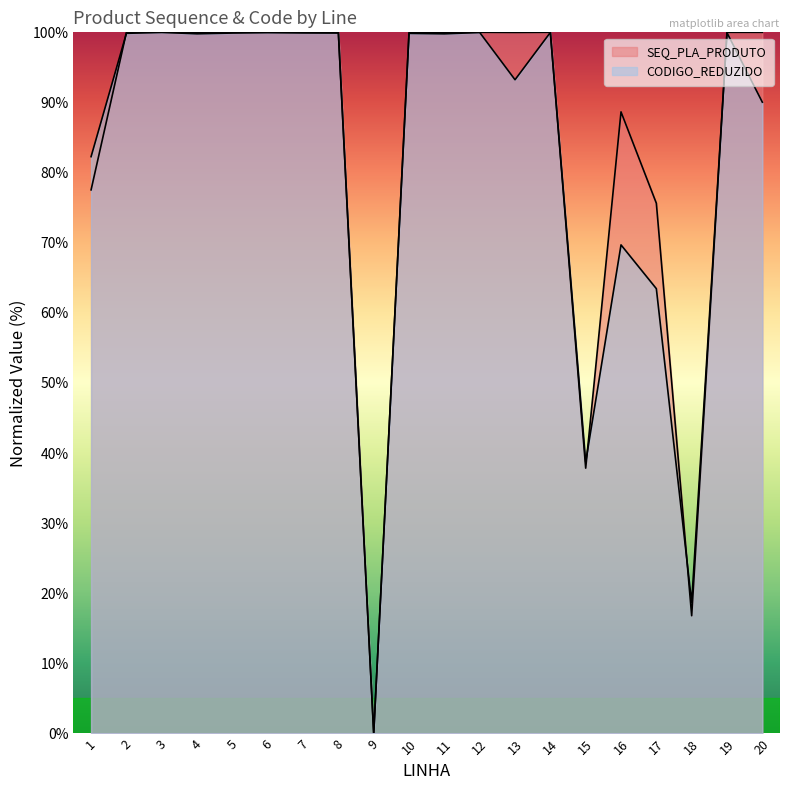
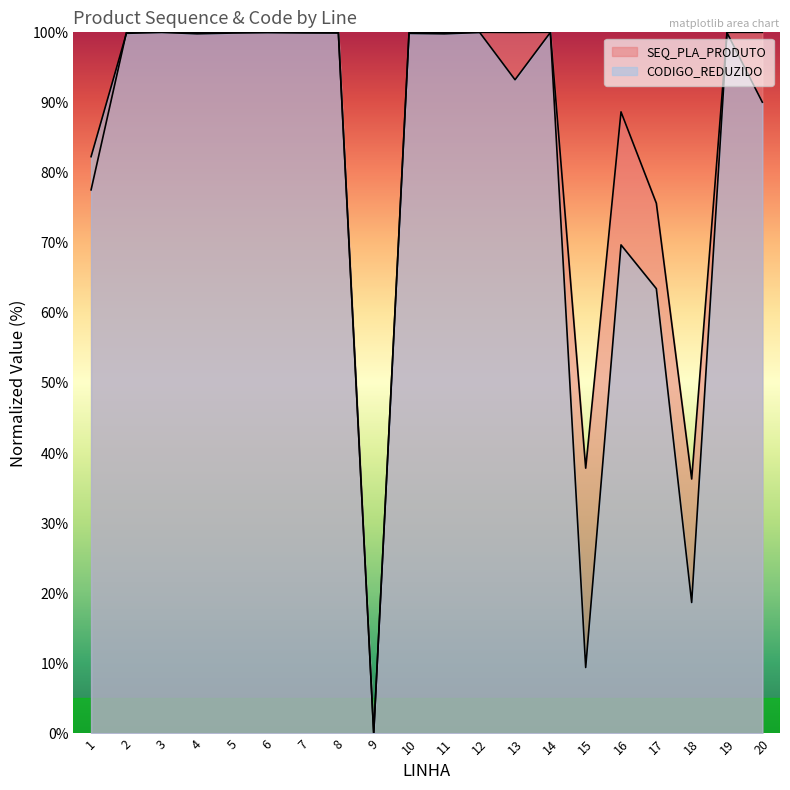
CODIGO_REDUZIDO, 15: 39% -> 9%
SEQ_PLA_PRODUTO, 18: 17% -> 36%
